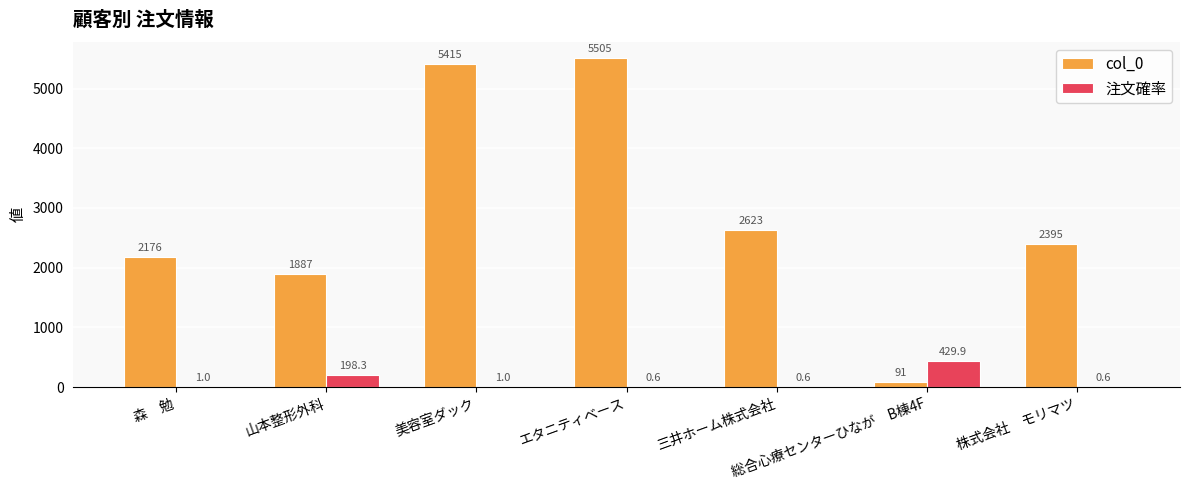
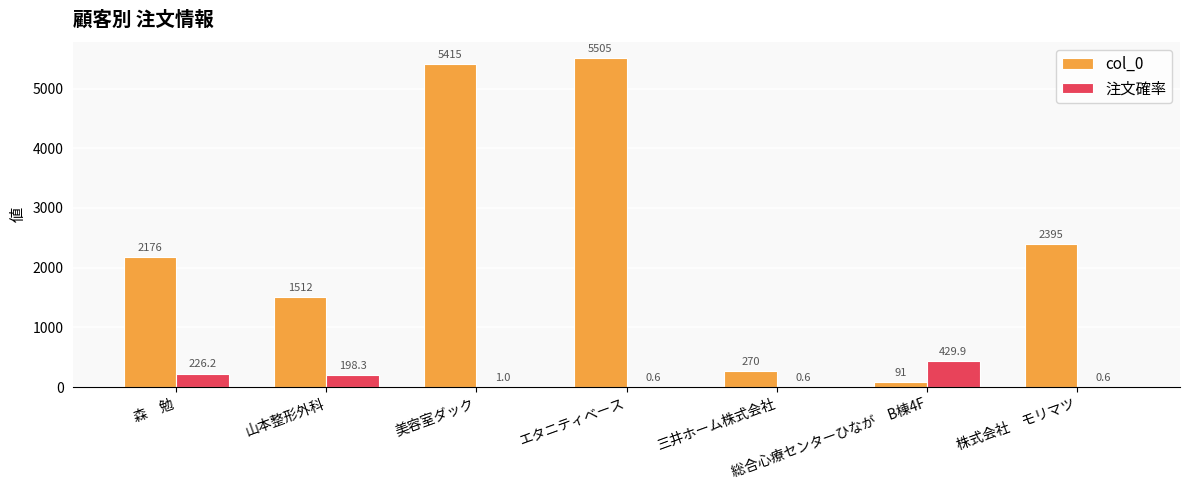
注文確率, 森 勉: 1.0 -> 226.2
col_0, 山本整形外科: 1887 -> 1512
col_0, 三井ホーム株式会社: 2623 -> 270
